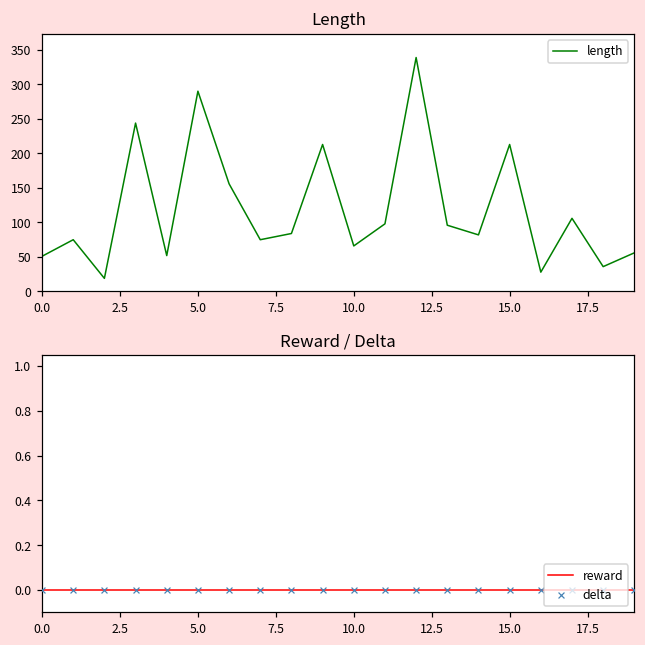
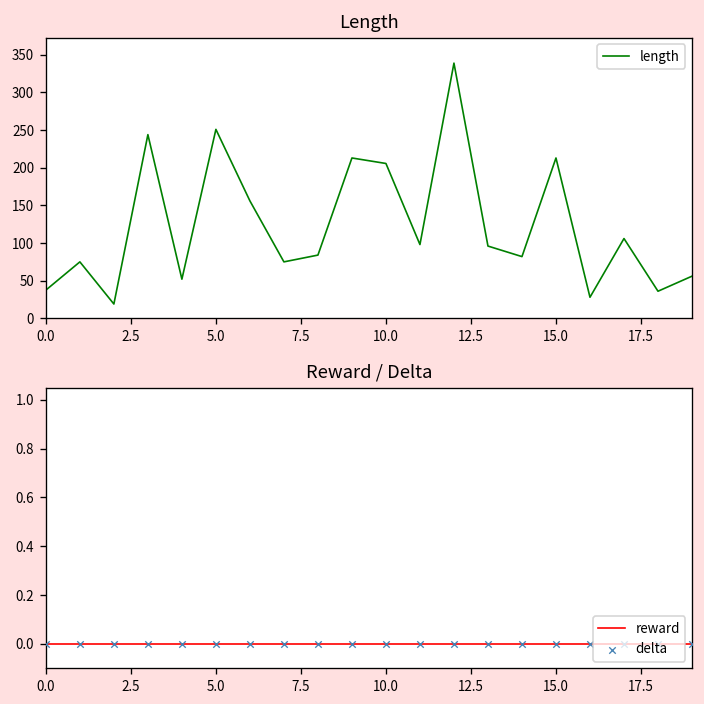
Length, 0.0: 50 -> 40
Length, 5.0: 290 -> 250
Length, 10.0: 70 -> 210
